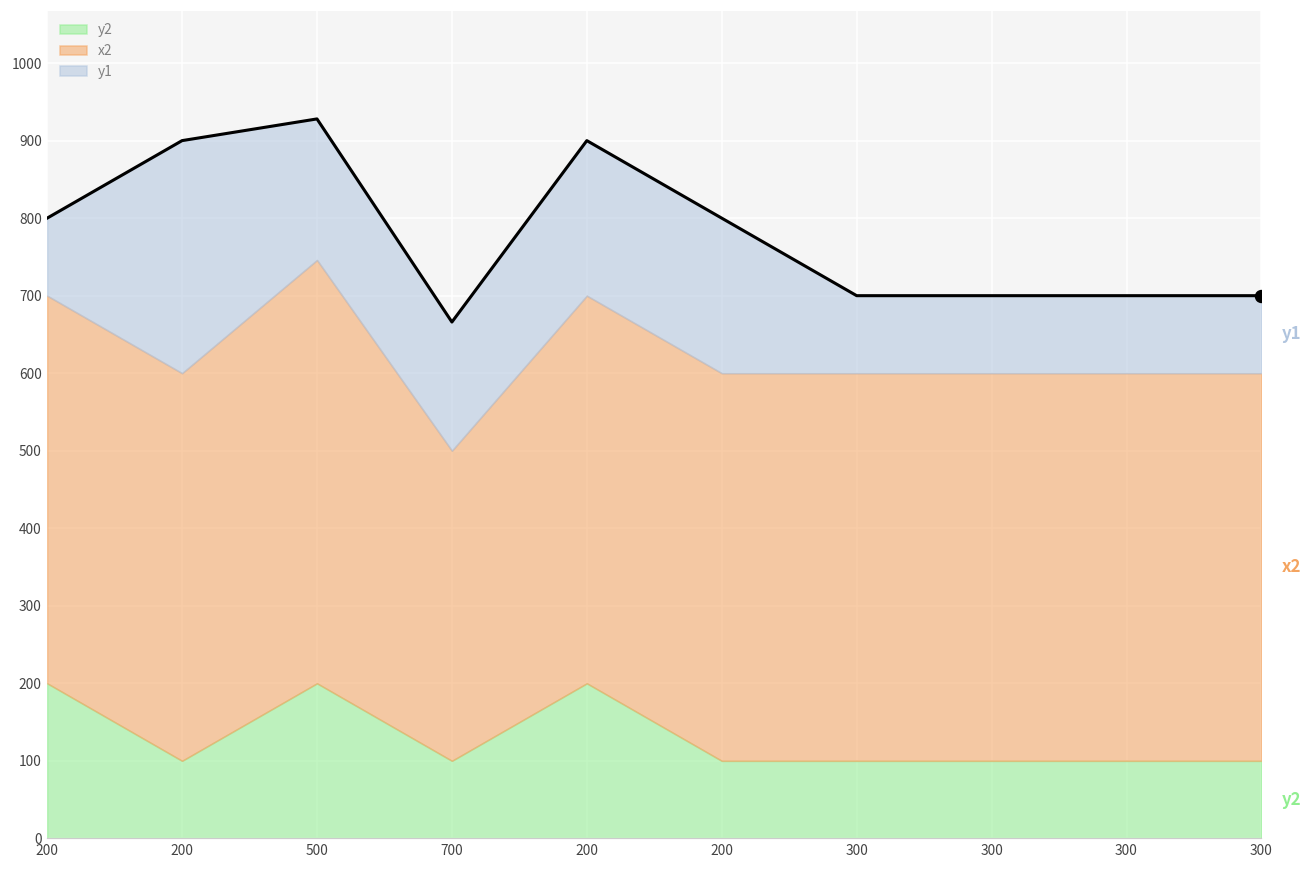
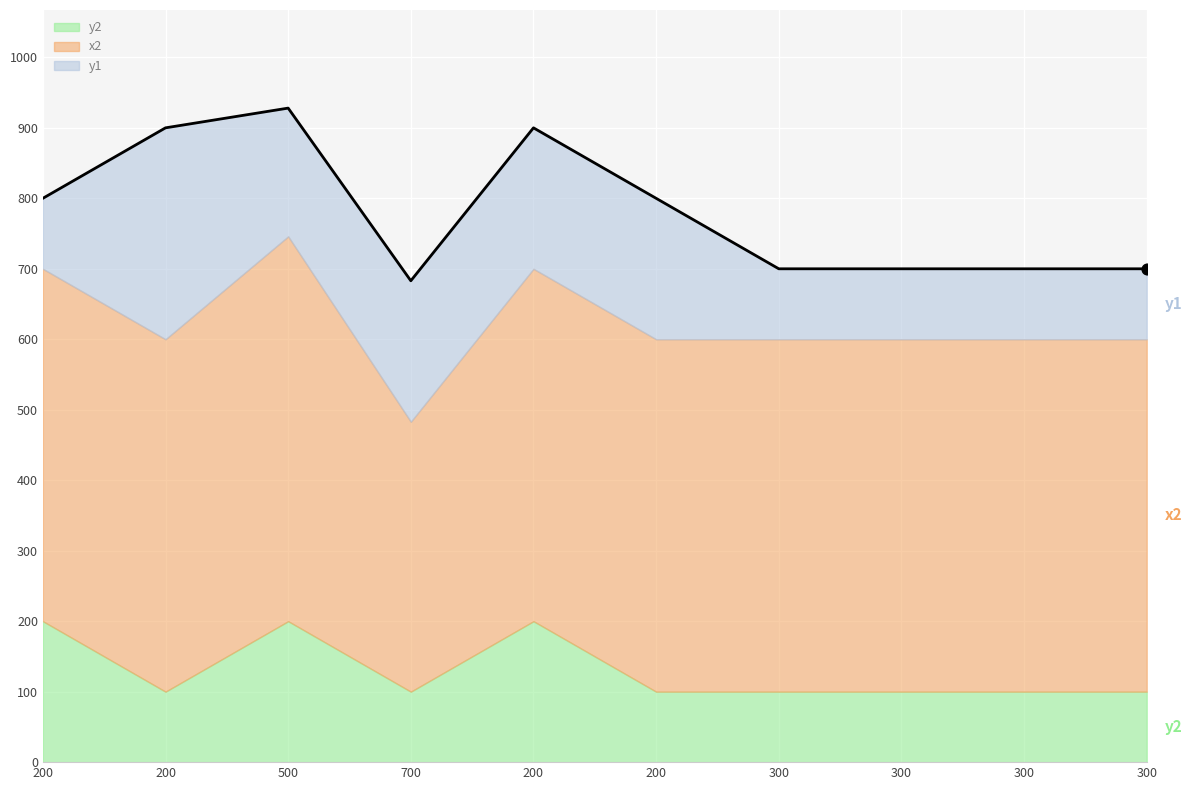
x2, 700: 400 -> 380
y1, 700: 170 -> 200
